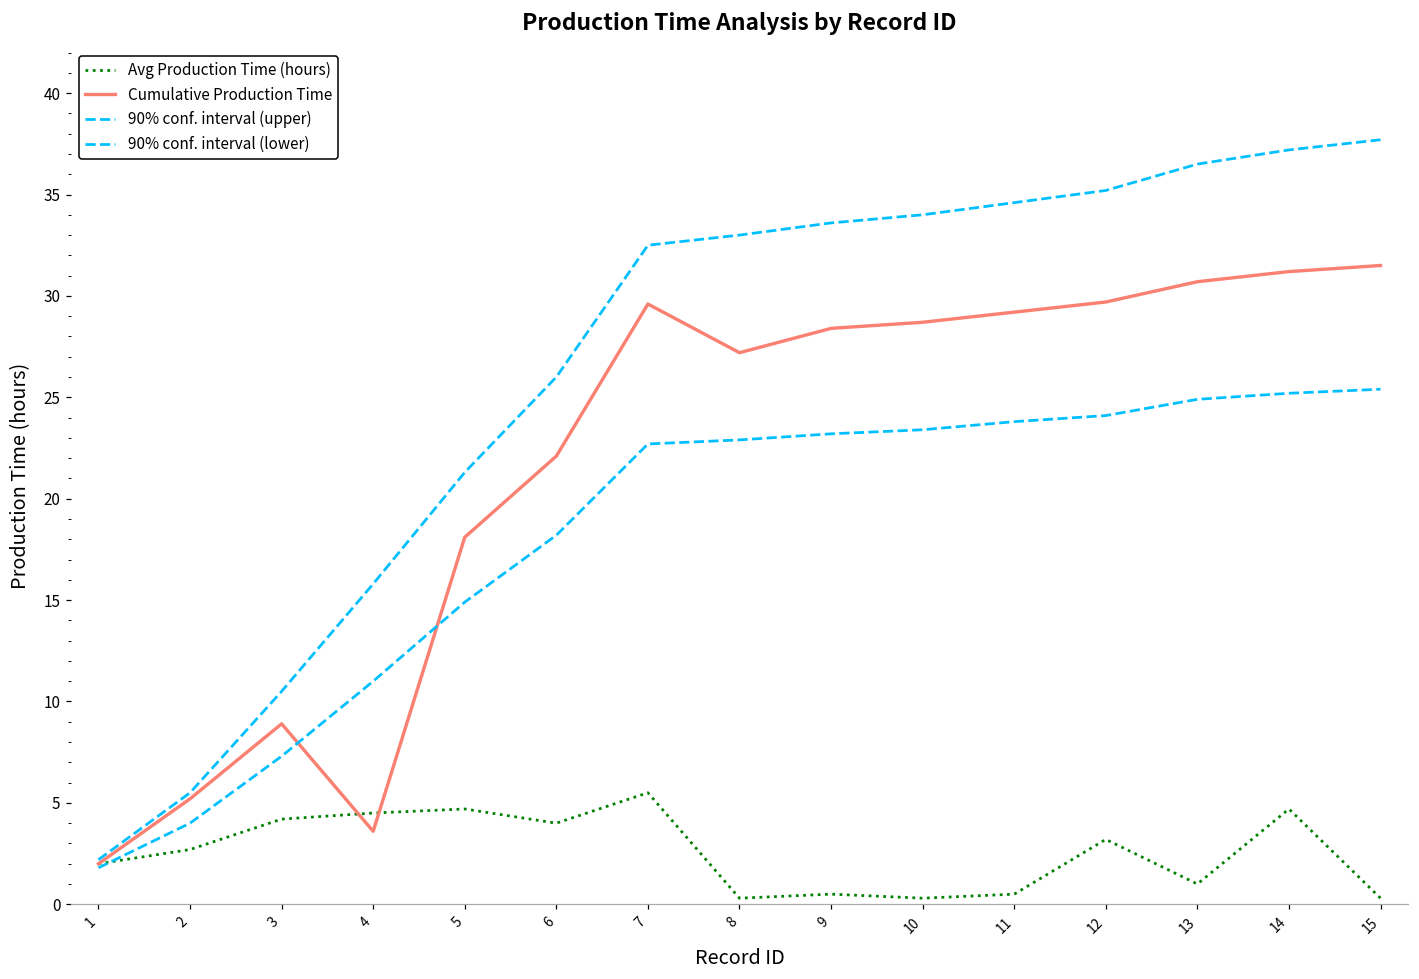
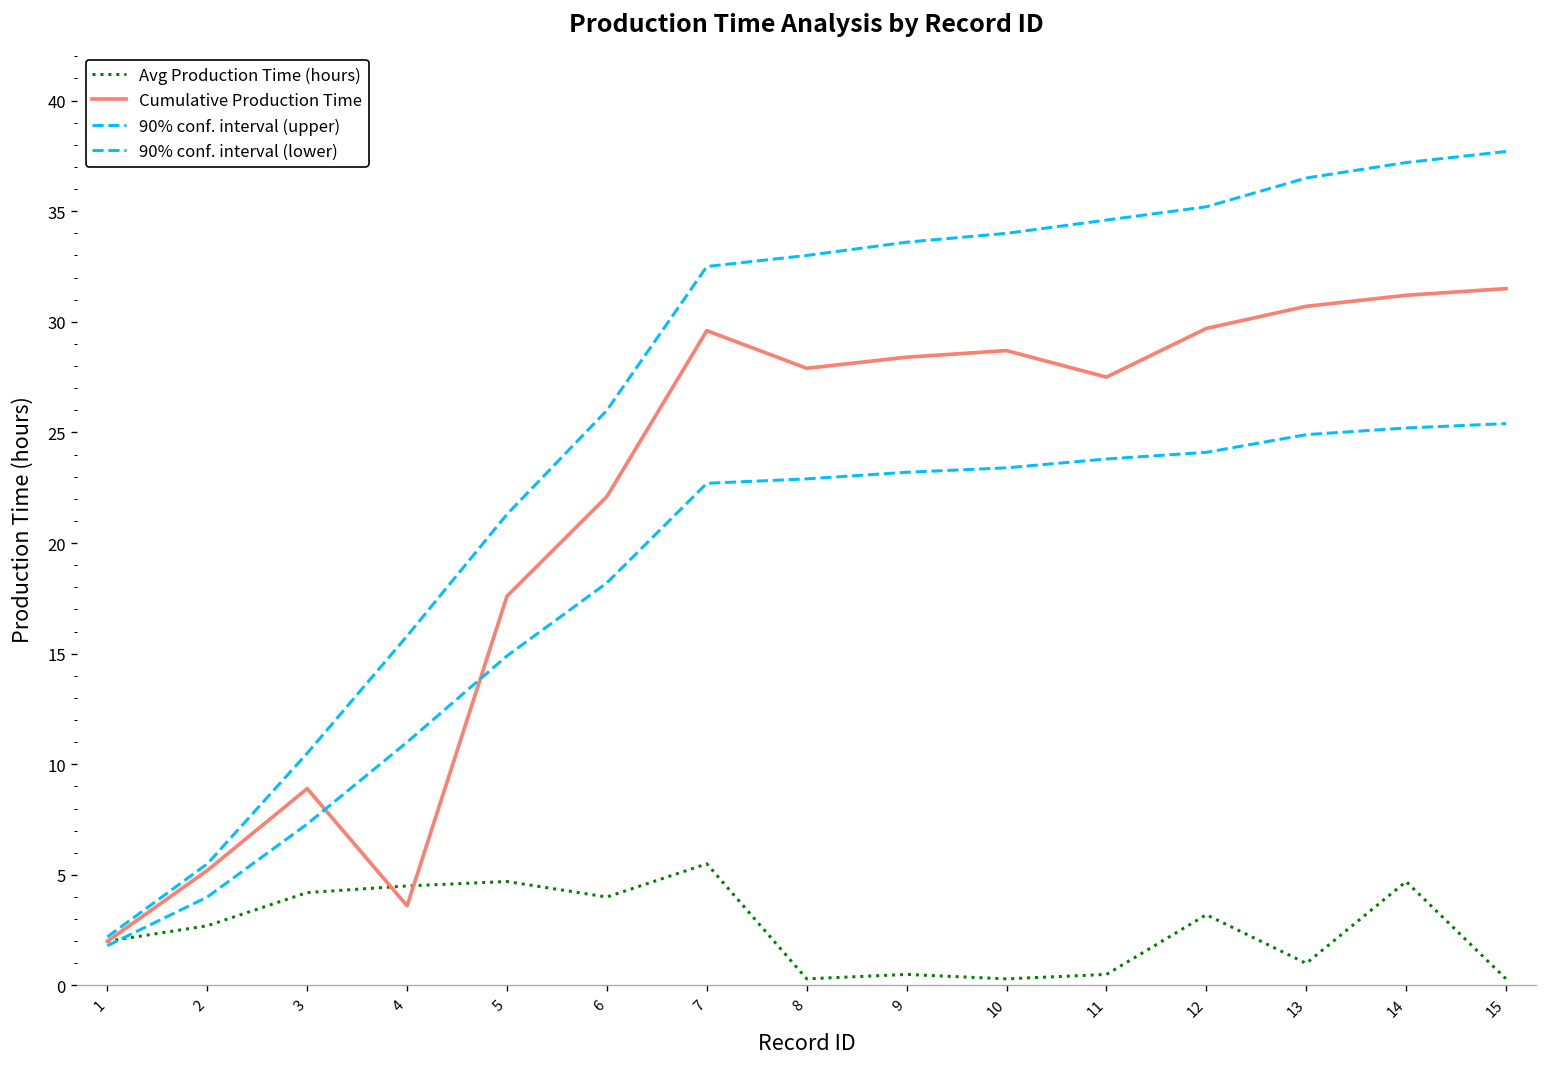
Cumulative Production Time, 5: 18.1 -> 17.6
Cumulative Production Time, 8: 27.2 -> 27.9
Cumulative Production Time, 11: 29.2 -> 27.5
